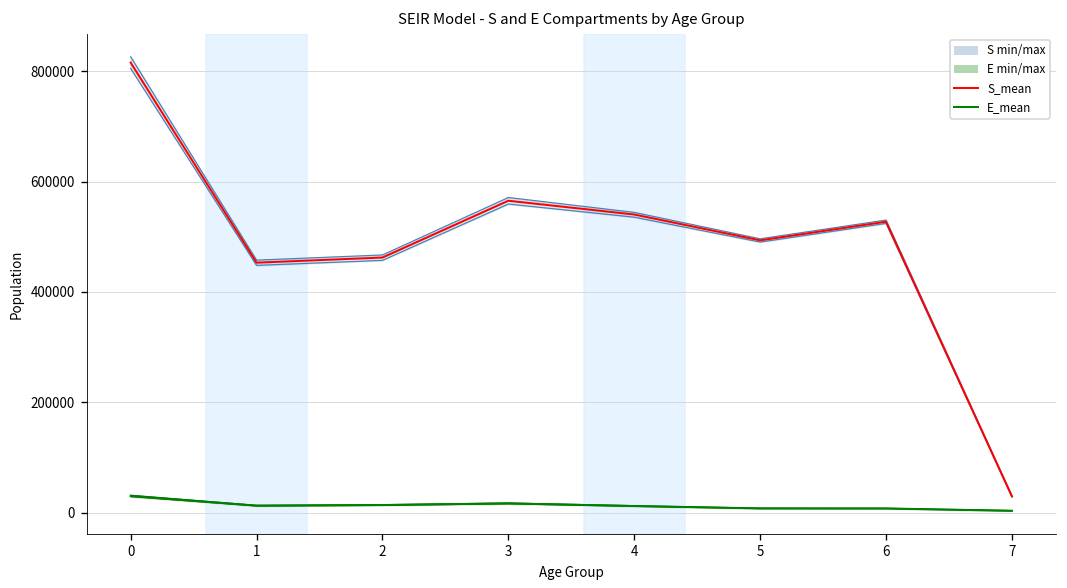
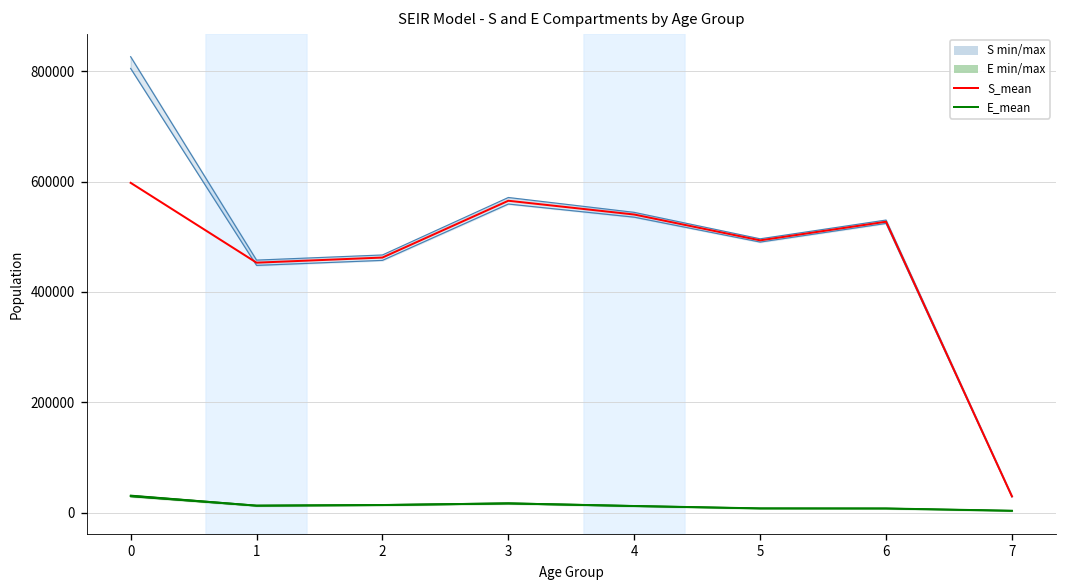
S_mean, 0: 820000 -> 600000
